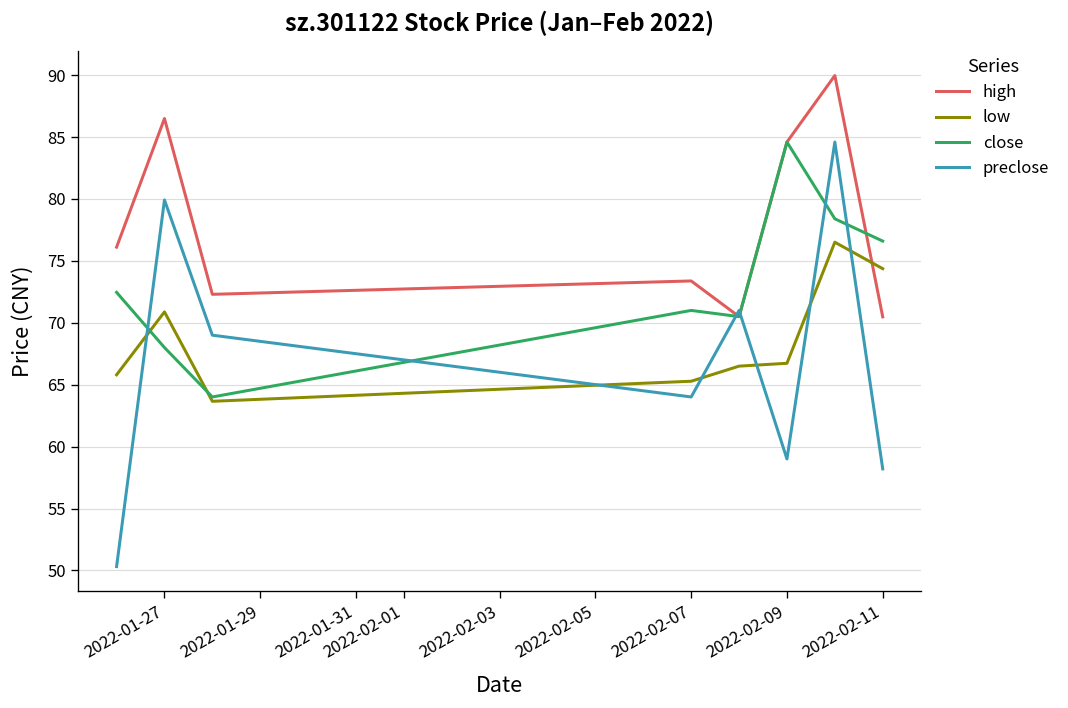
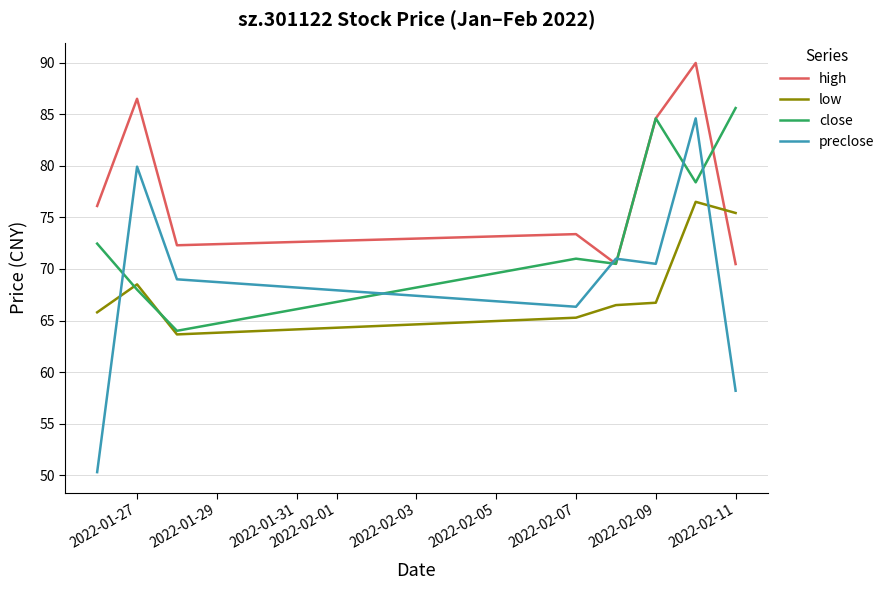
low, 2022-01-27: 70.9 -> 68.5
preclose, 2022-02-07: 64.0 -> 66.3
preclose, 2022-02-09: 59.0 -> 70.5
low, 2022-02-11: 74.4 -> 75.4
close, 2022-02-11: 76.6 -> 85.6
